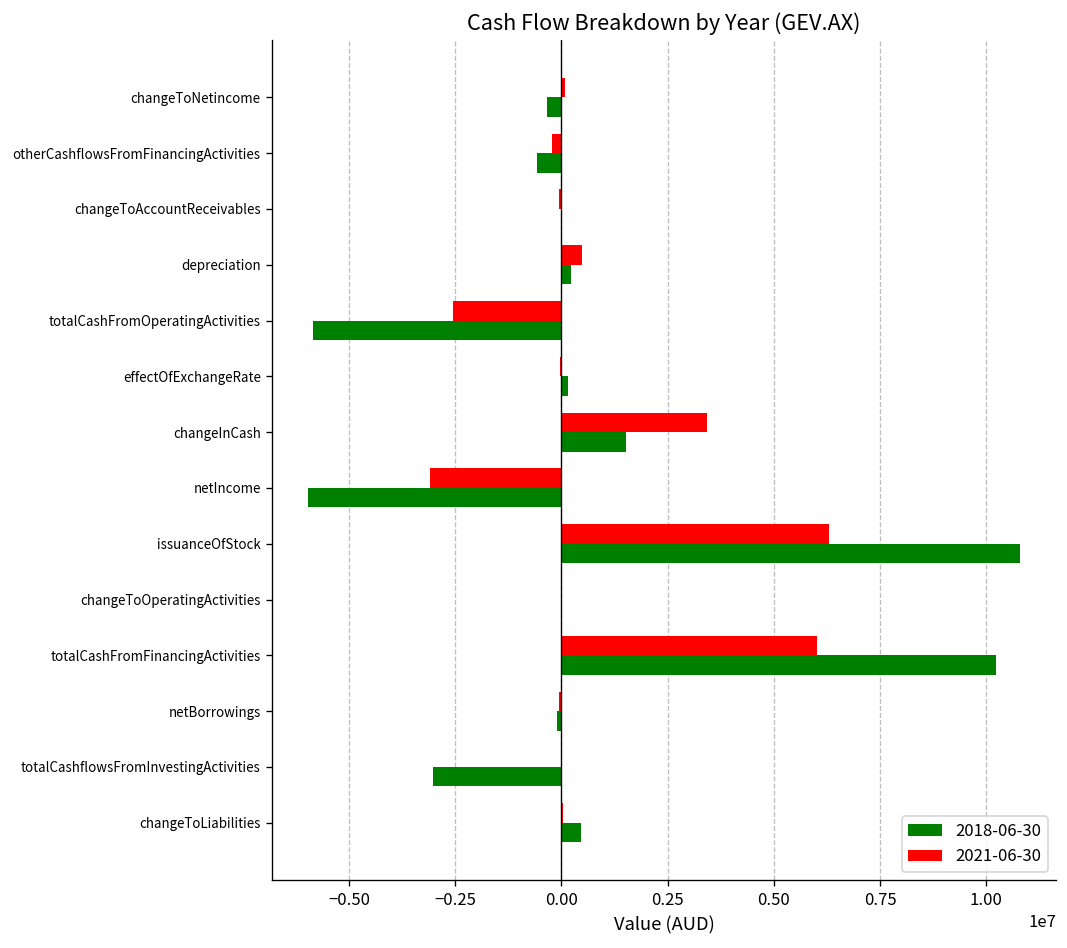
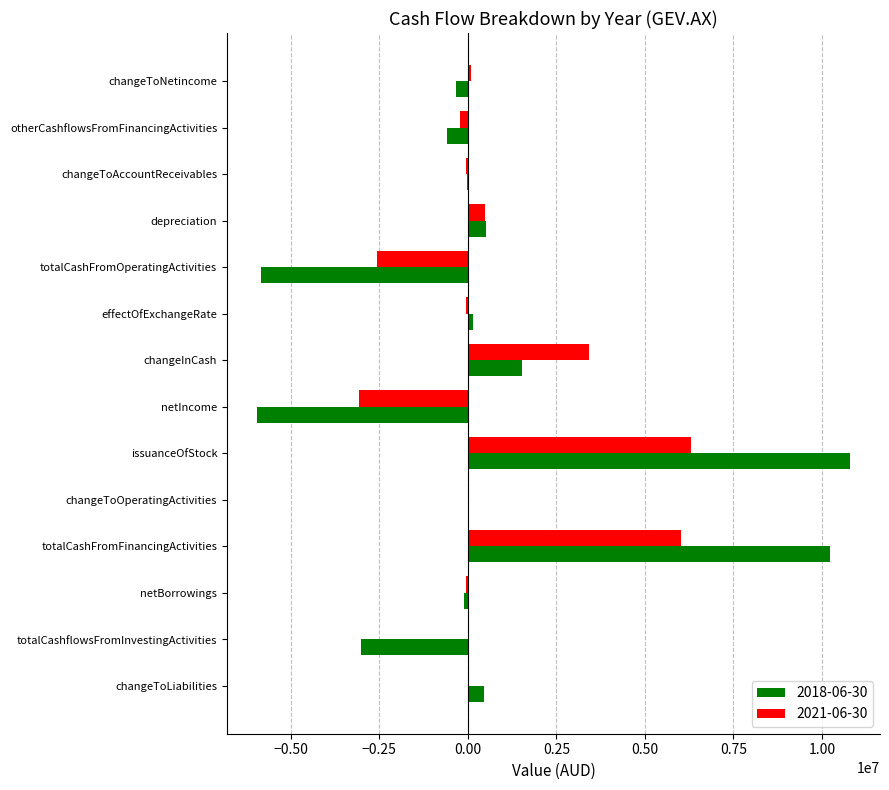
2018-06-30, depreciation: 200000 -> 500000
